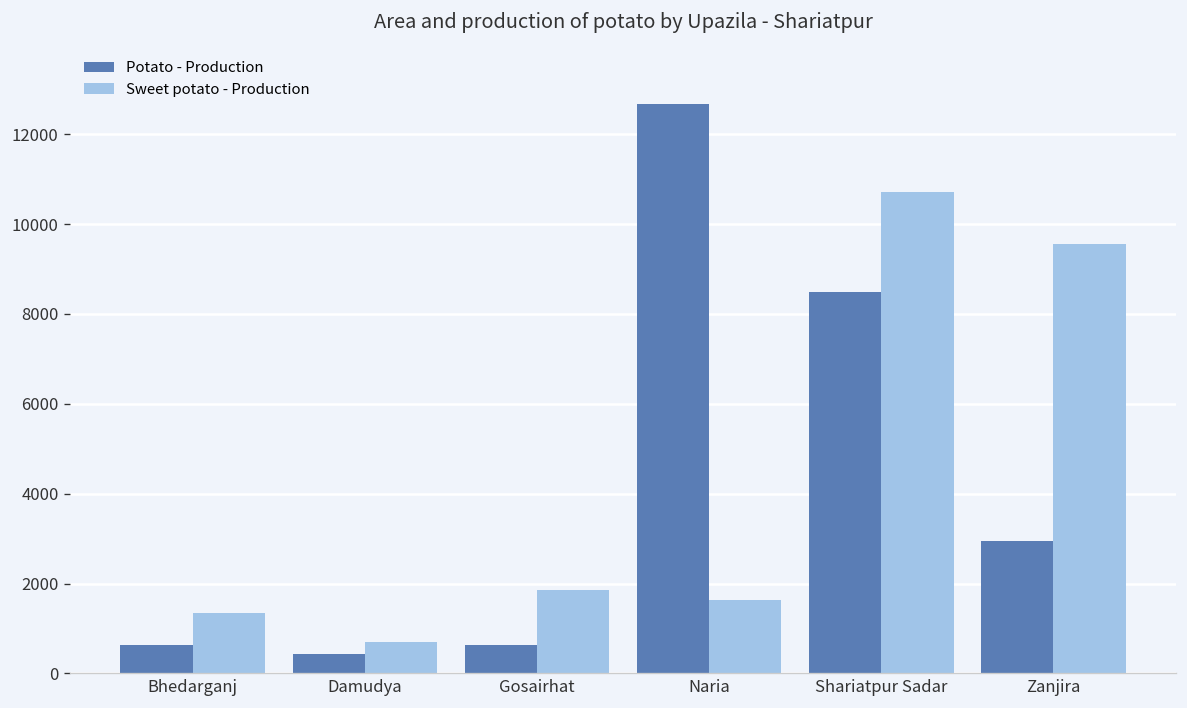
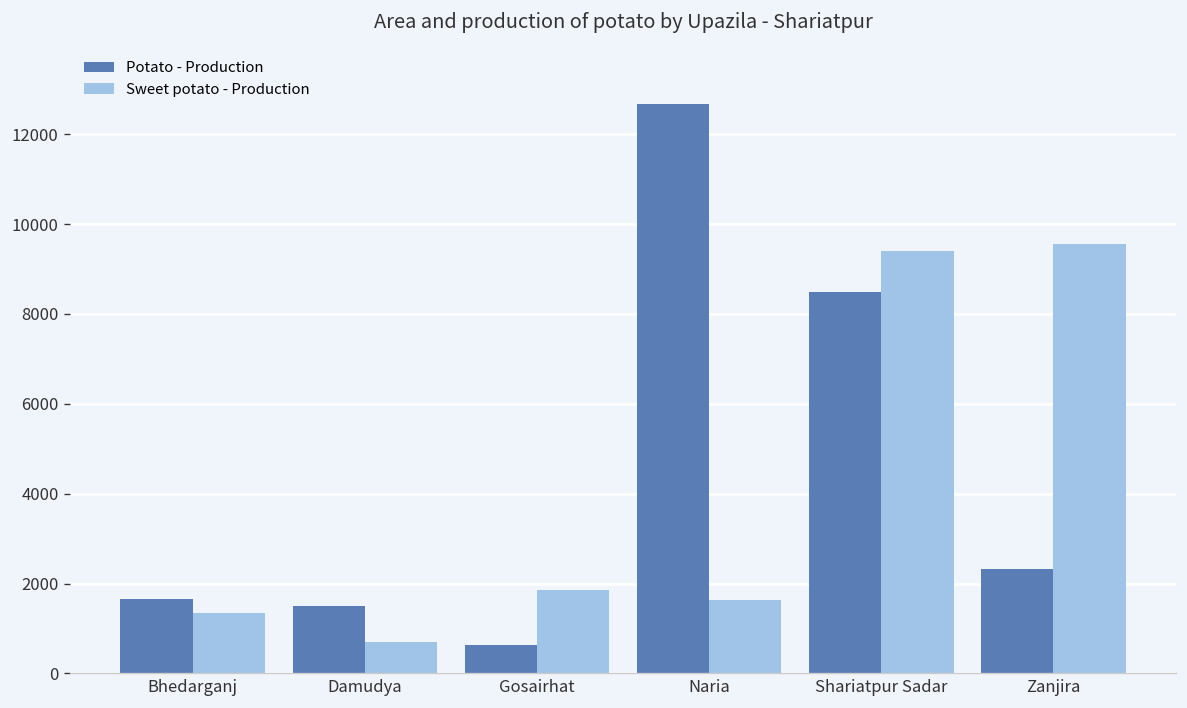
Potato - Production, Bhedarganj: 600 -> 1700
Potato - Production, Damudya: 400 -> 1500
Sweet potato - Production, Shariatpur Sadar: 10700 -> 9400
Potato - Production, Zanjira: 2900 -> 2300
